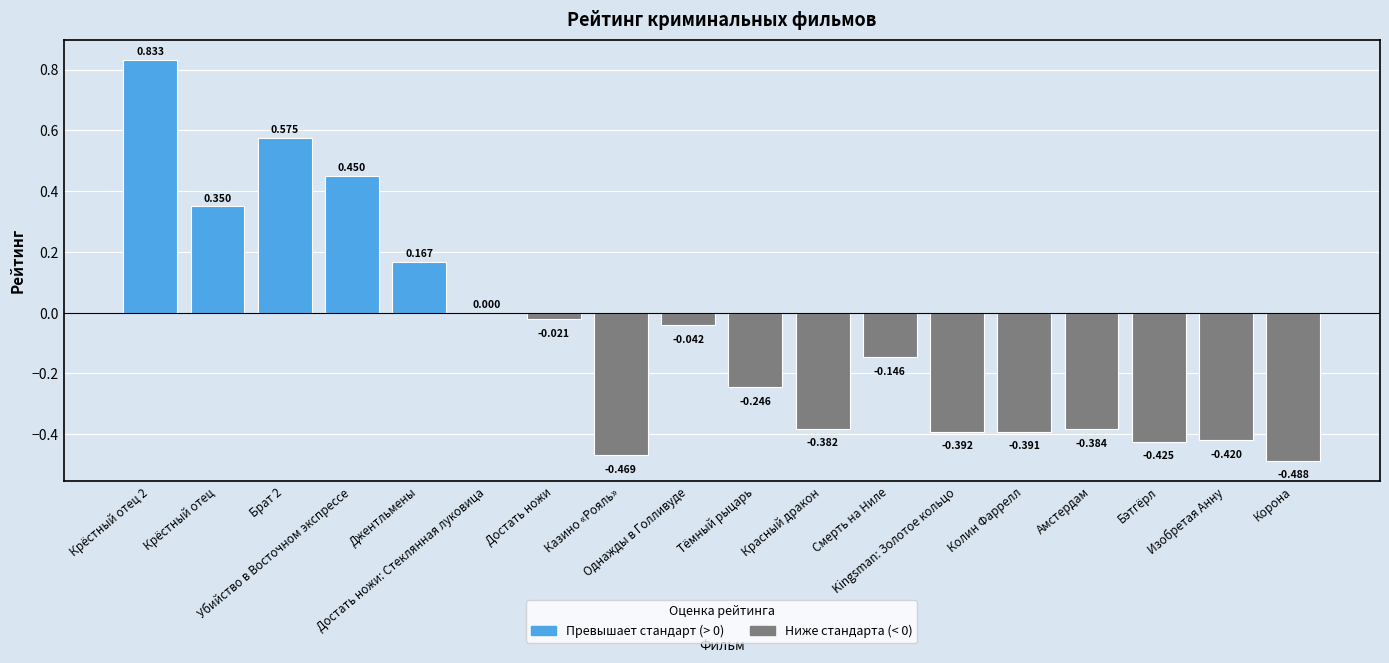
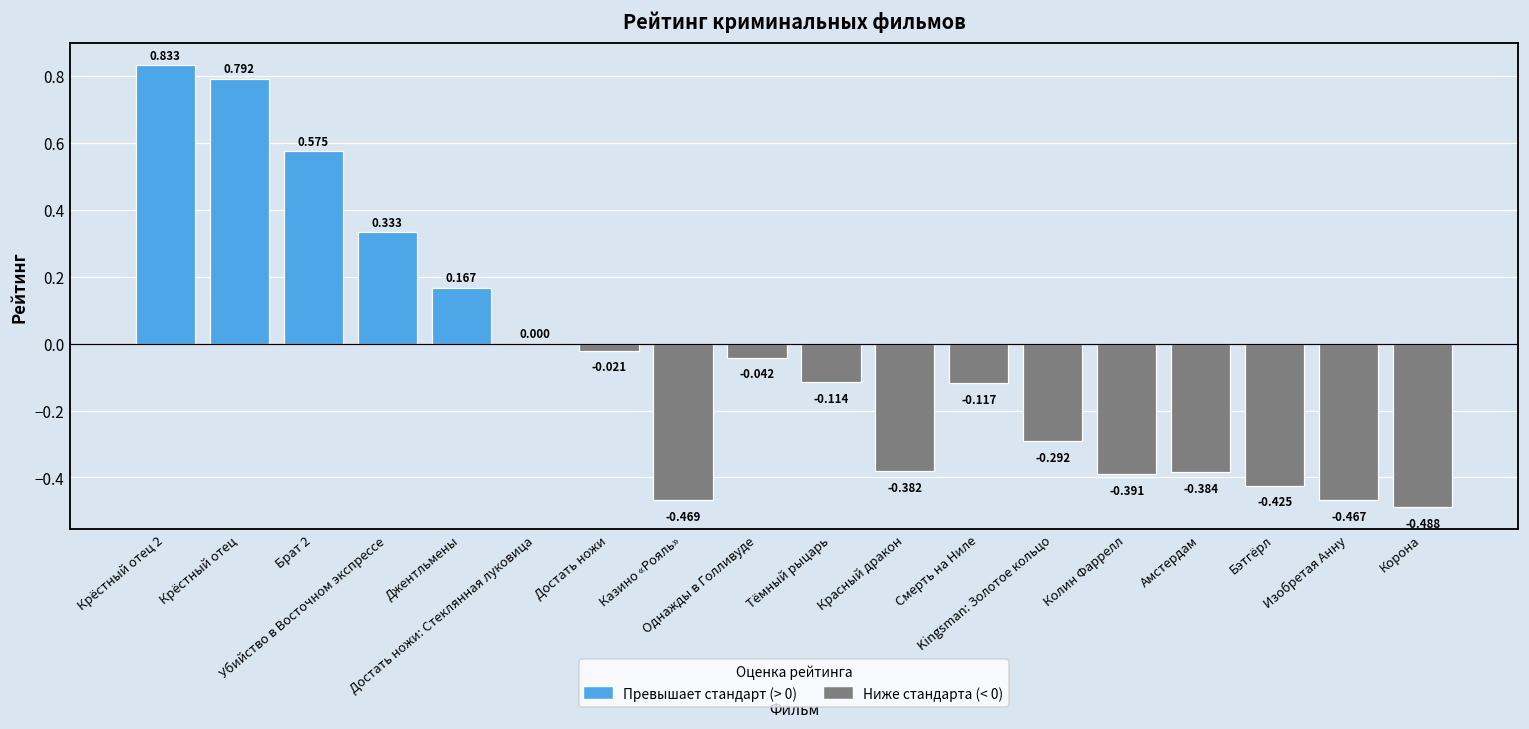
Крёстный отец: 0.350 -> 0.792
Убийство в Восточном экспрессе: 0.450 -> 0.333
Тёмный рыцарь: -0.246 -> -0.114
Смерть на Ниле: -0.146 -> -0.117
Kingsman: Золотое кольцо: -0.392 -> -0.292
Изобретая Анну: -0.420 -> -0.467
